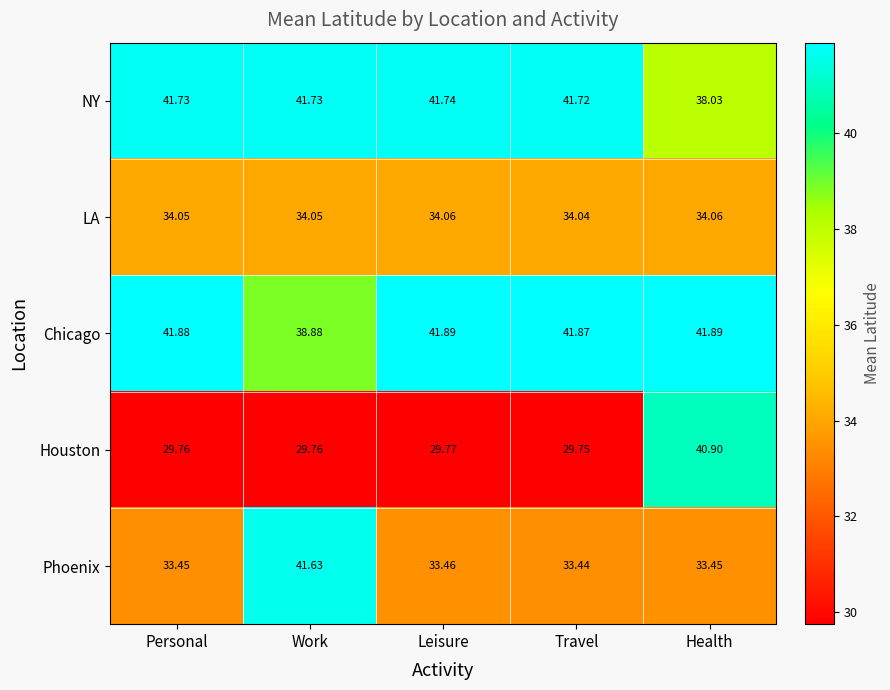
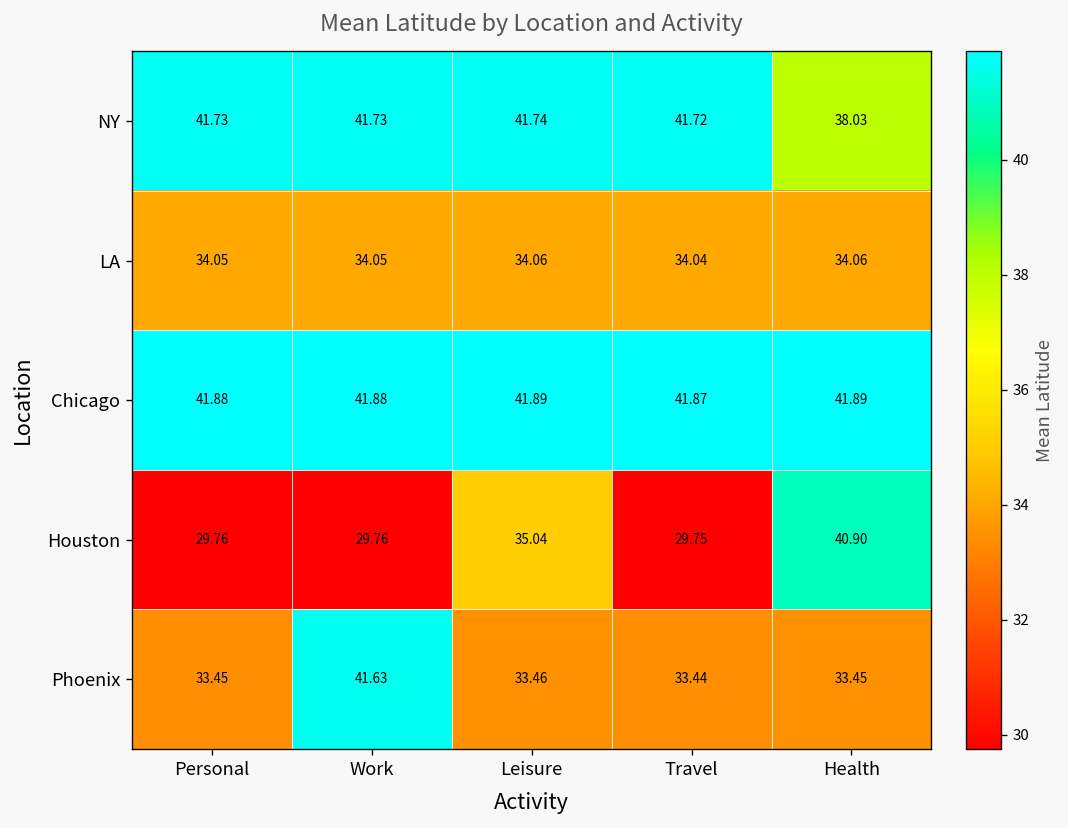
Chicago, Work: 38.88 -> 41.88
Houston, Leisure: 29.77 -> 35.04
